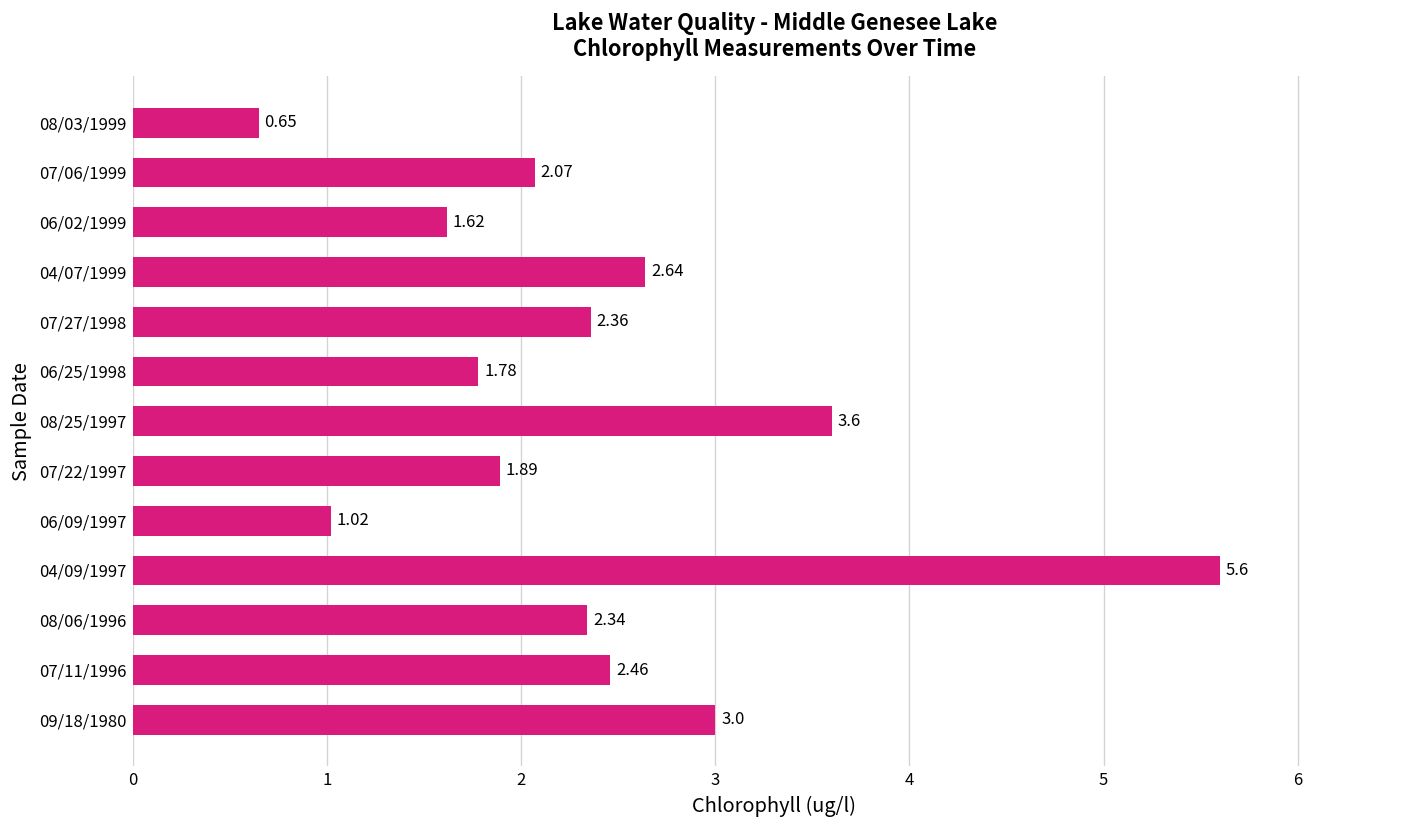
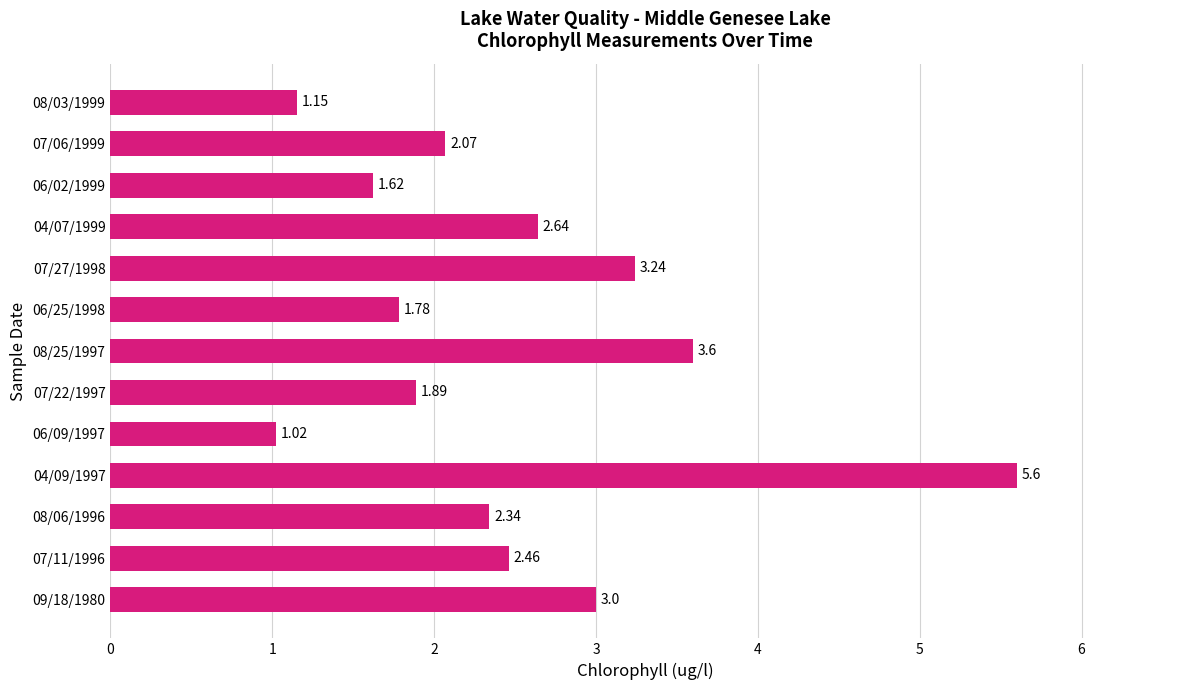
08/03/1999: 0.65 -> 1.15
07/27/1998: 2.36 -> 3.24
